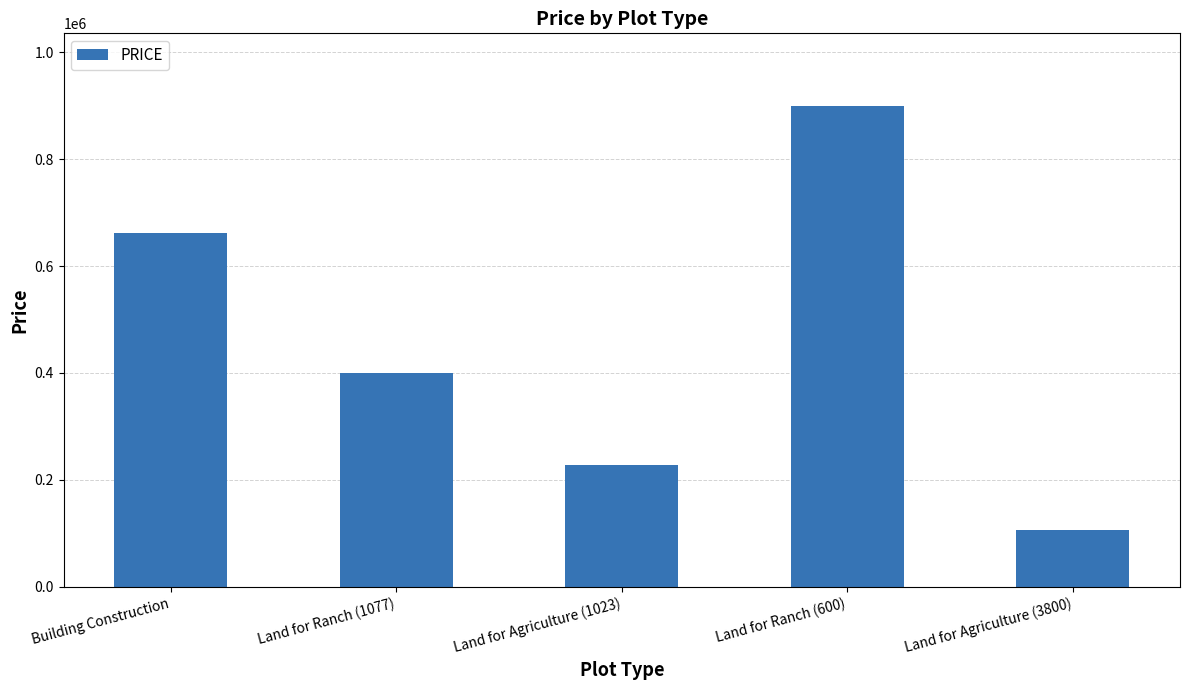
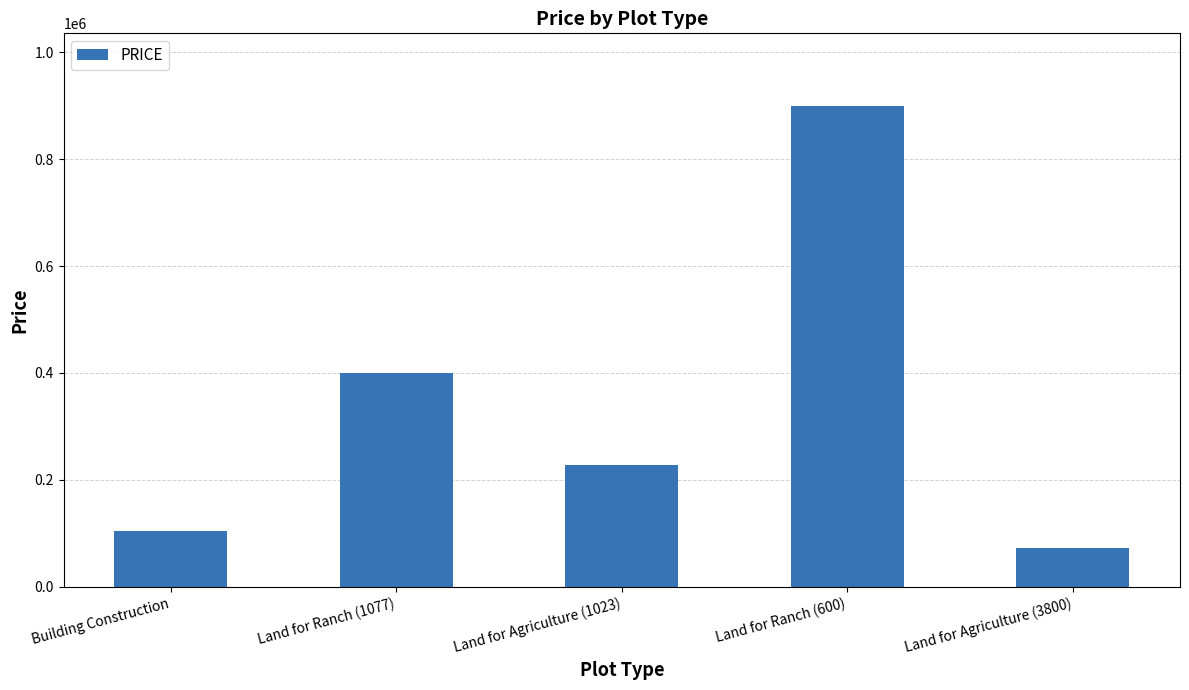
Building Construction: 660000 -> 110000
Land for Agriculture (3800): 110000 -> 70000
